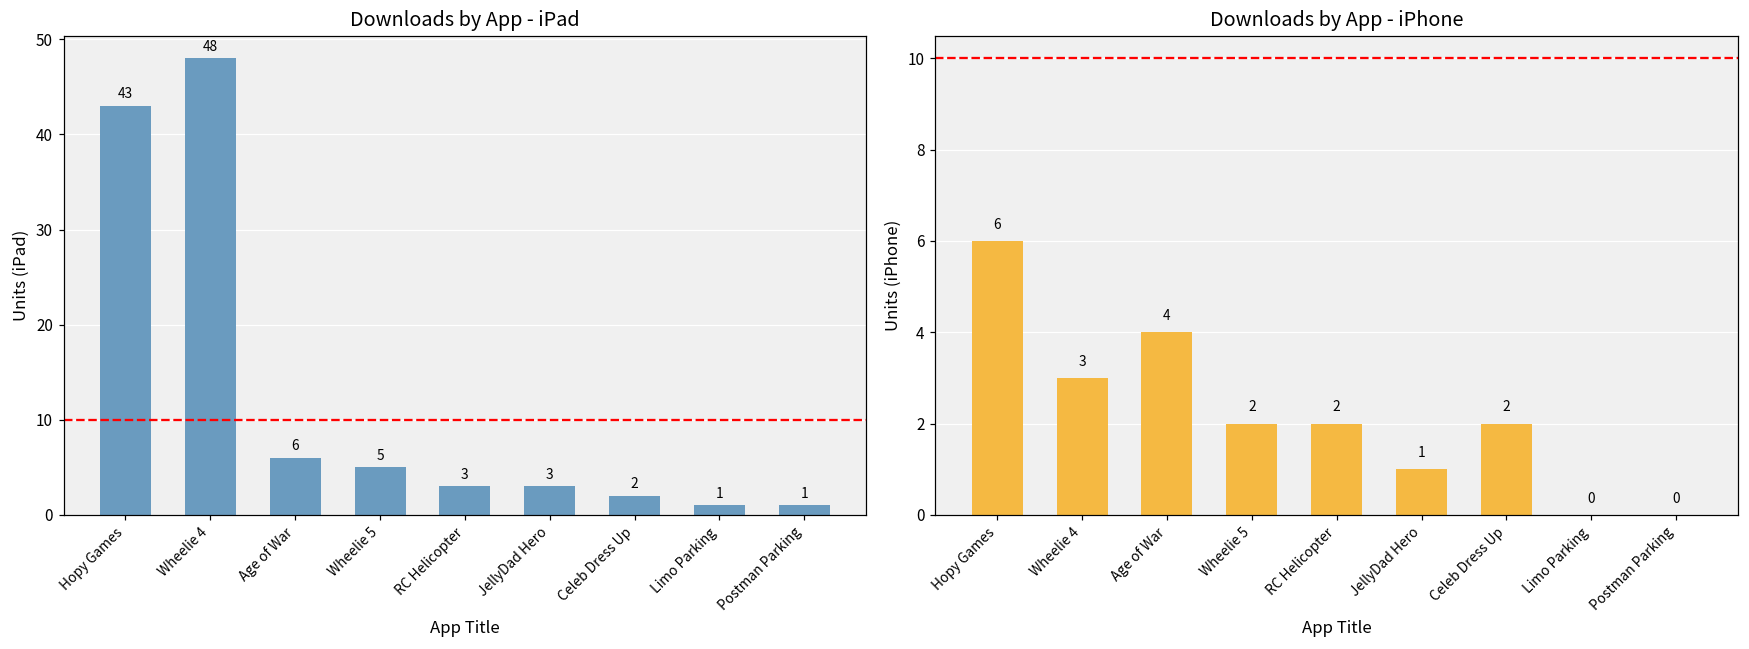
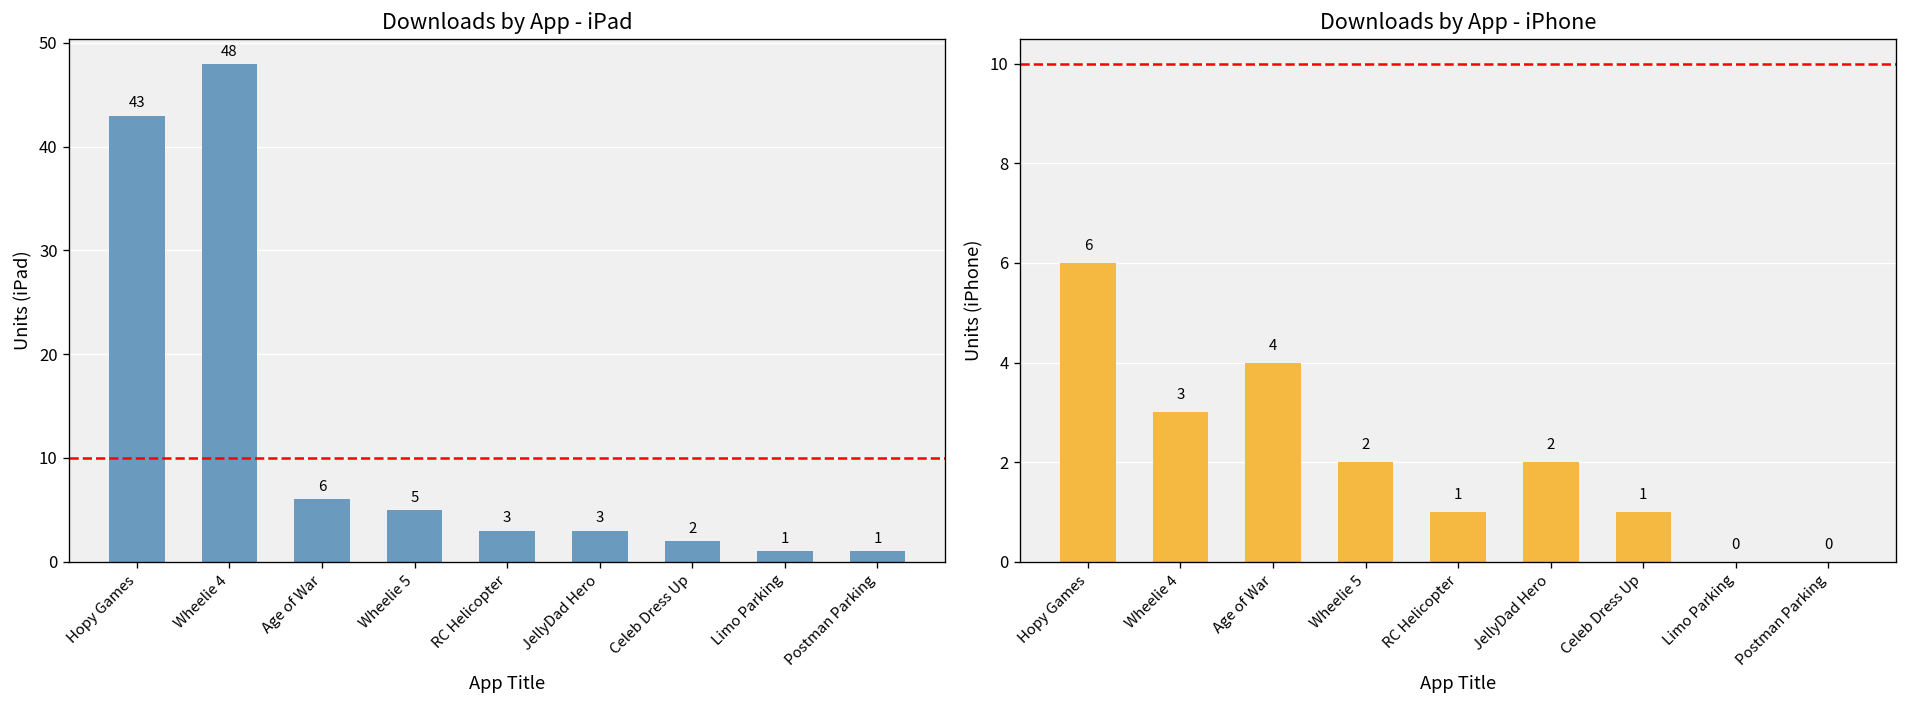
Downloads by App - iPhone, RC Helicopter: 2 -> 1
Downloads by App - iPhone, JellyDad Hero: 1 -> 2
Downloads by App - iPhone, Celeb Dress Up: 2 -> 1
